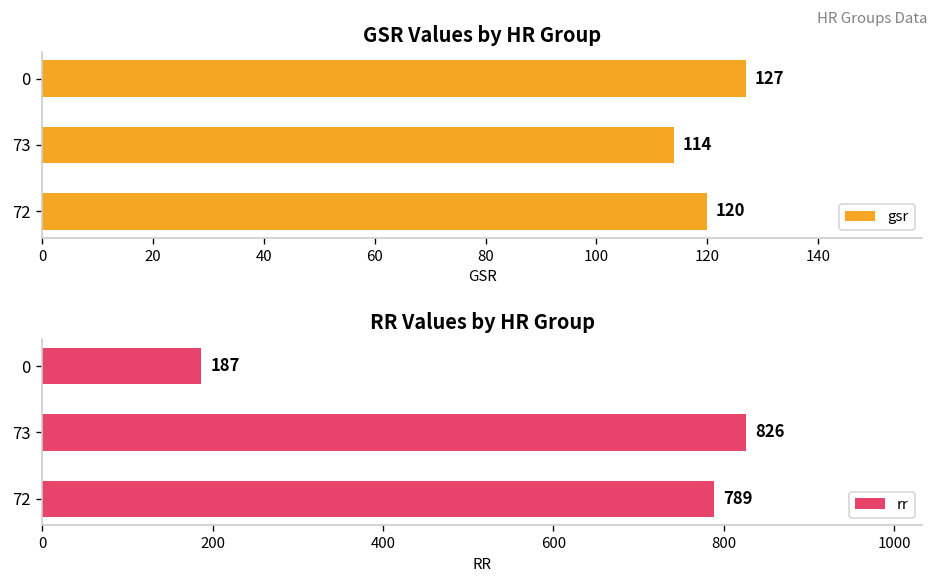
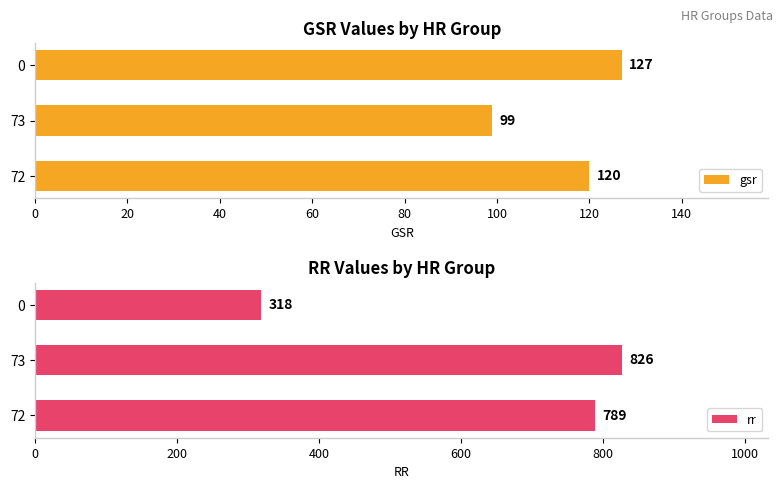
GSR Values by HR Group, 73: 114 -> 99
RR Values by HR Group, 0: 187 -> 318
